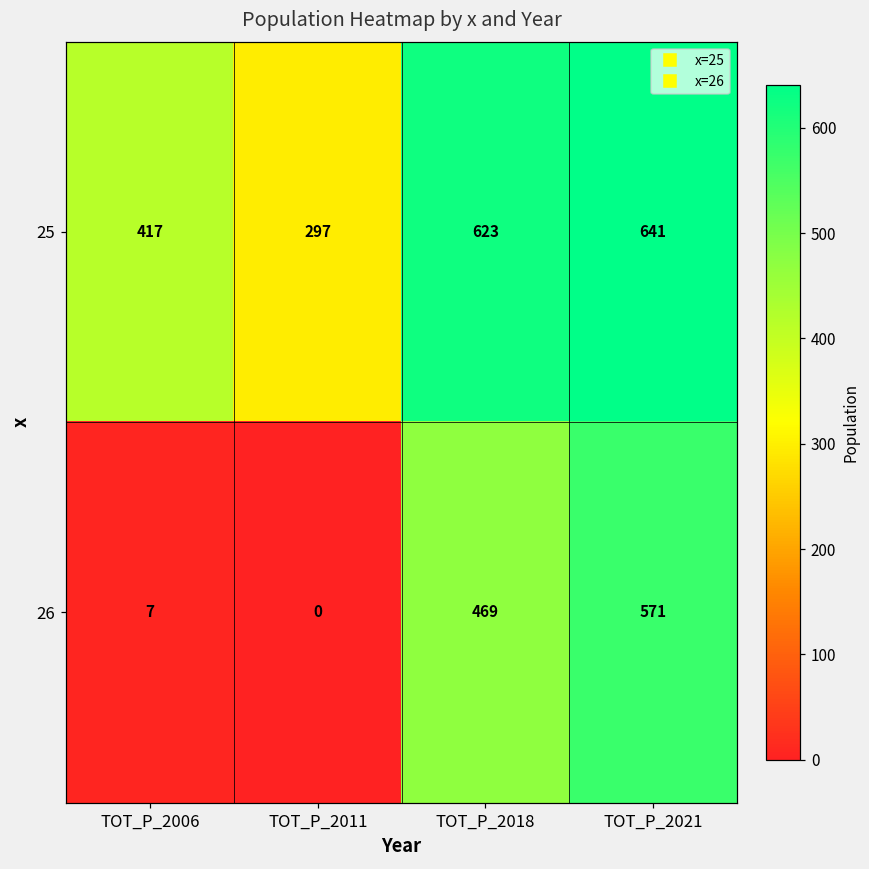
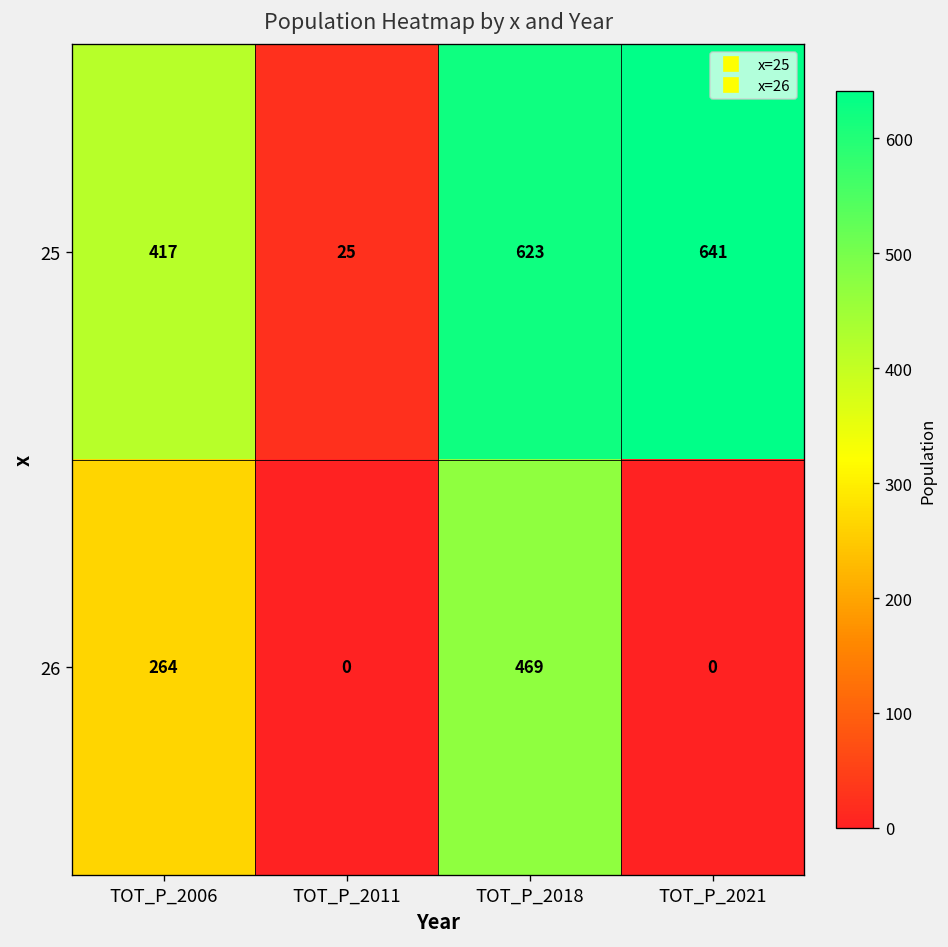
25, TOT_P_2011: 297 -> 25
26, TOT_P_2006: 7 -> 264
26, TOT_P_2021: 571 -> 0
